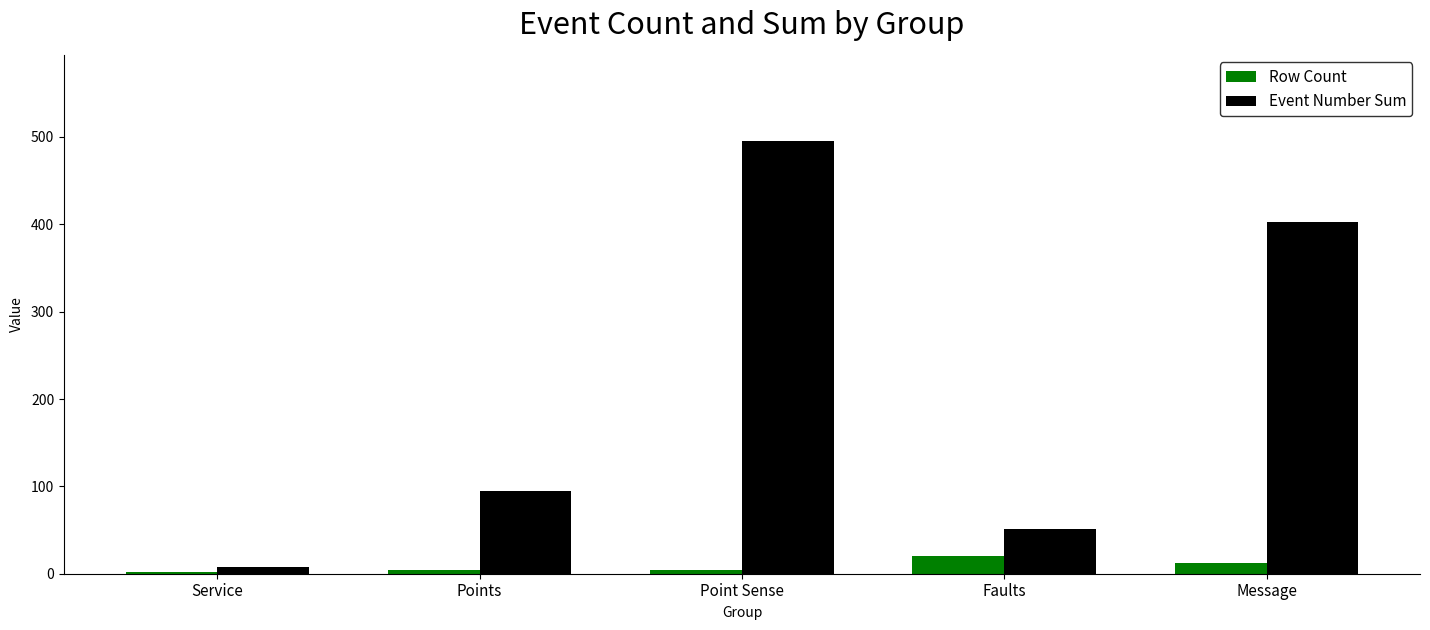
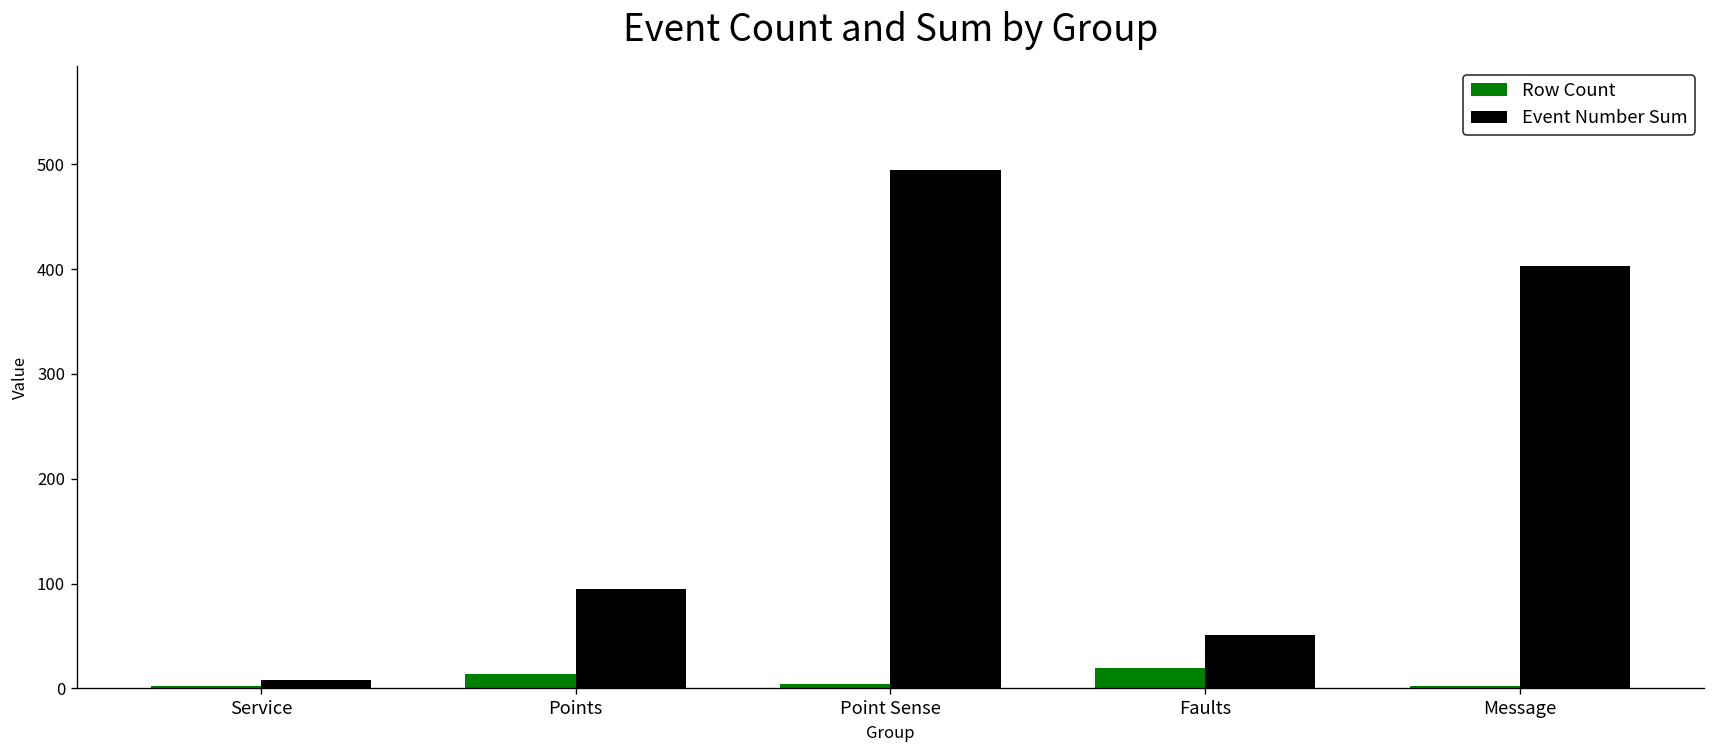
Row Count, Points: 0 -> 10
Row Count, Message: 10 -> 0
